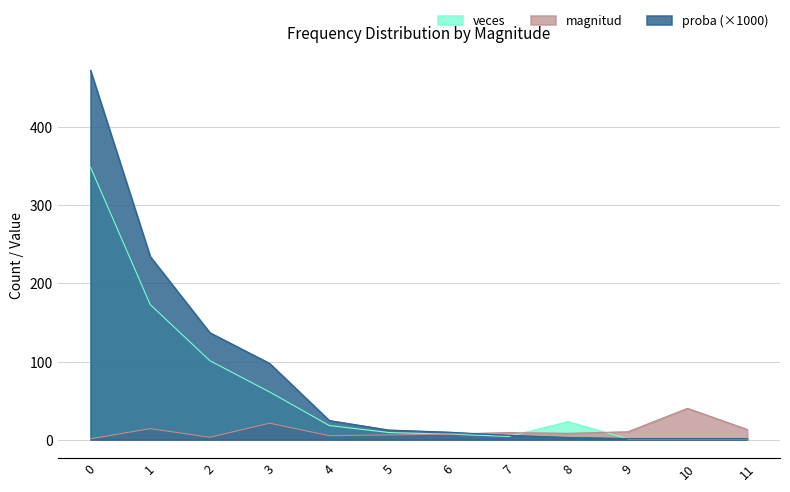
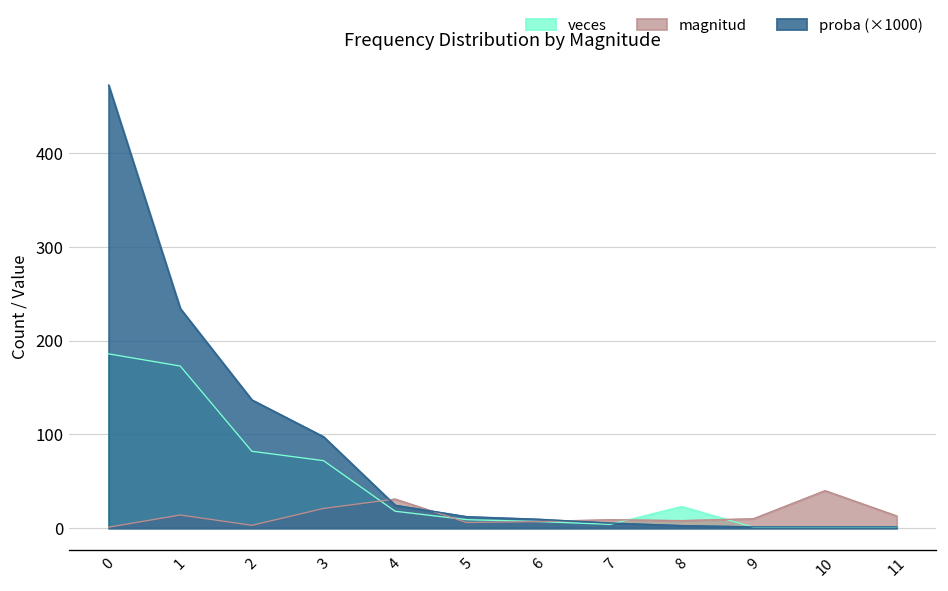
veces, 0: 350 -> 190
veces, 2: 100 -> 80
veces, 3: 60 -> 70
magnitud, 4: 10 -> 30
